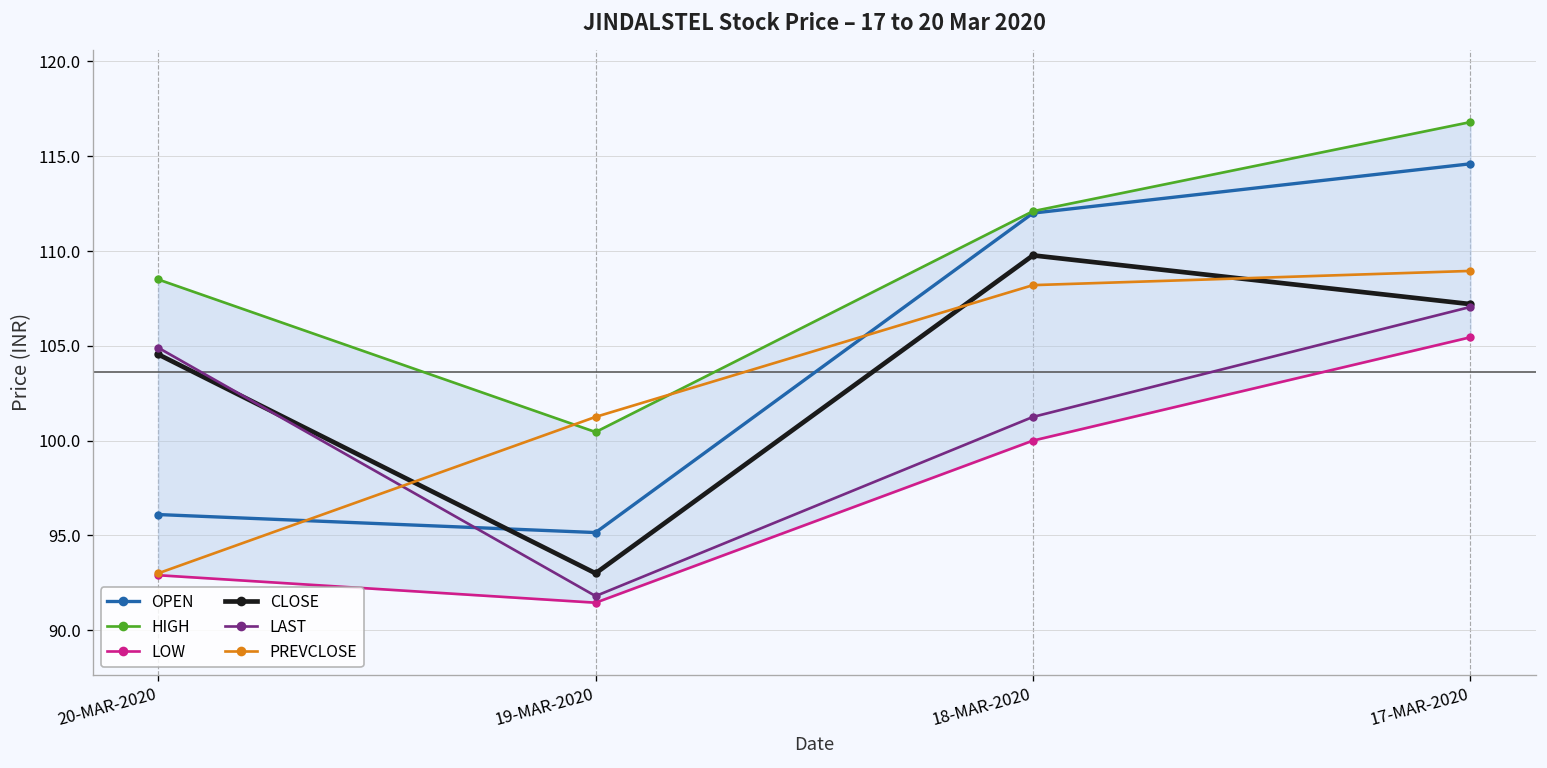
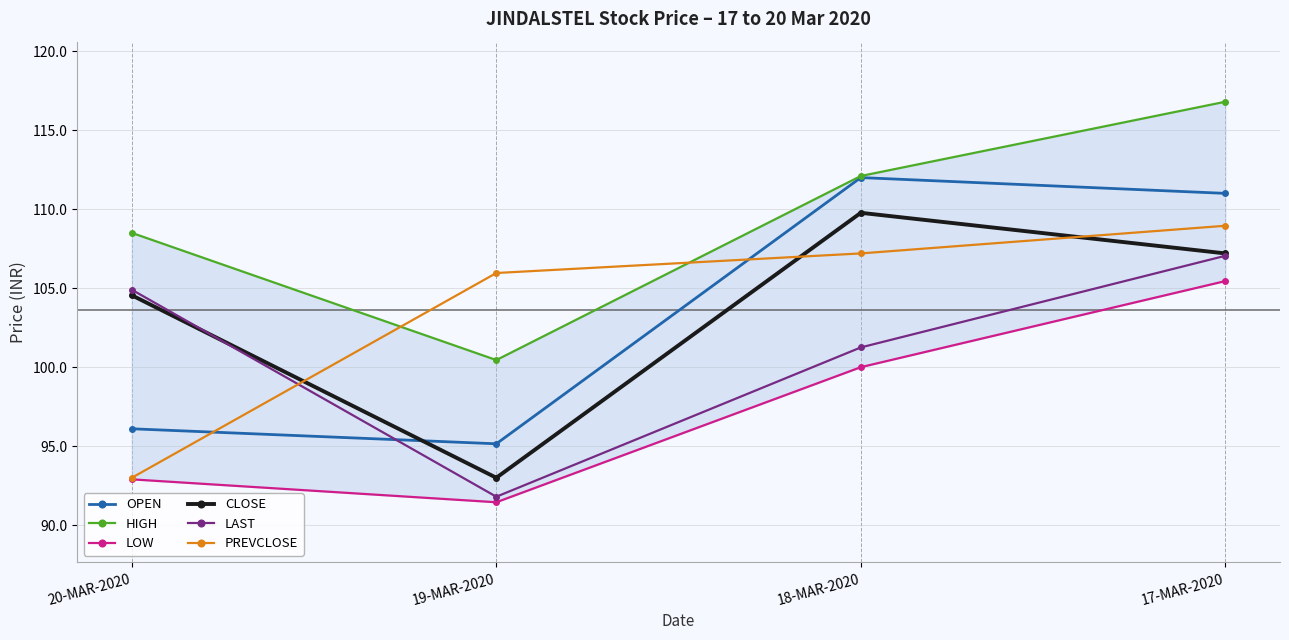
PREVCLOSE, 19-MAR-2020: 101.3 -> 106.0
PREVCLOSE, 18-MAR-2020: 108.2 -> 107.2
OPEN, 17-MAR-2020: 114.6 -> 111.0
